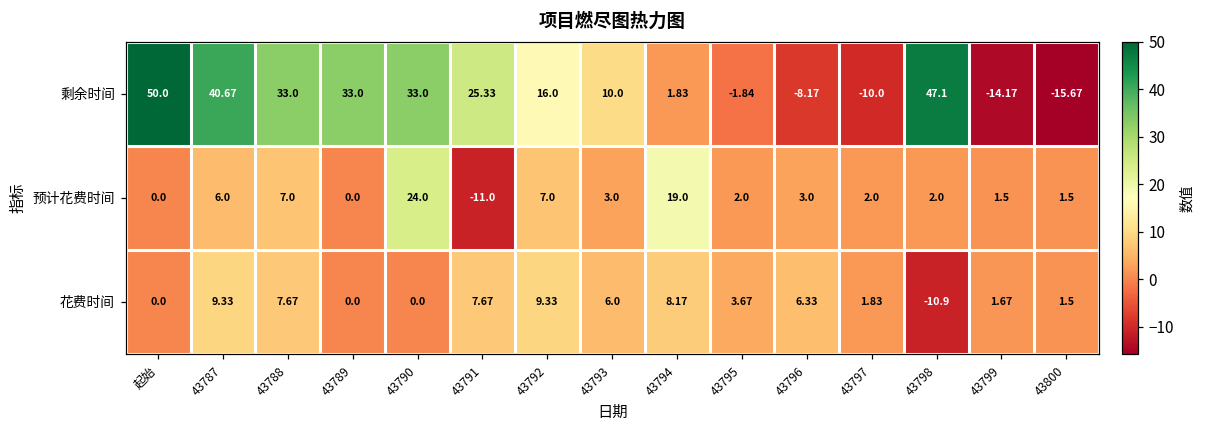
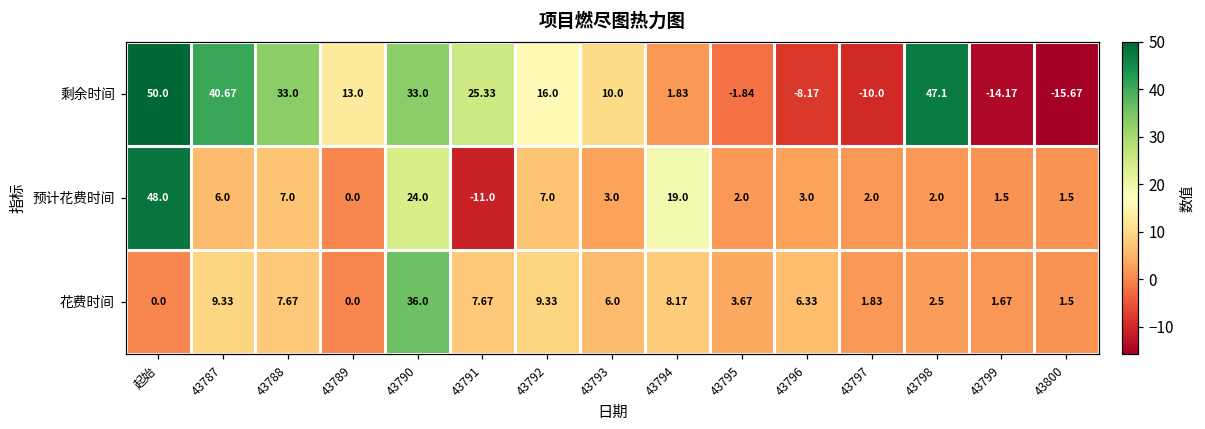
剩余时间, 43789: 33.0 -> 13.0
预计花费时间, 起始: 0.0 -> 48.0
花费时间, 43790: 0.0 -> 36.0
花费时间, 43798: -10.9 -> 2.5
